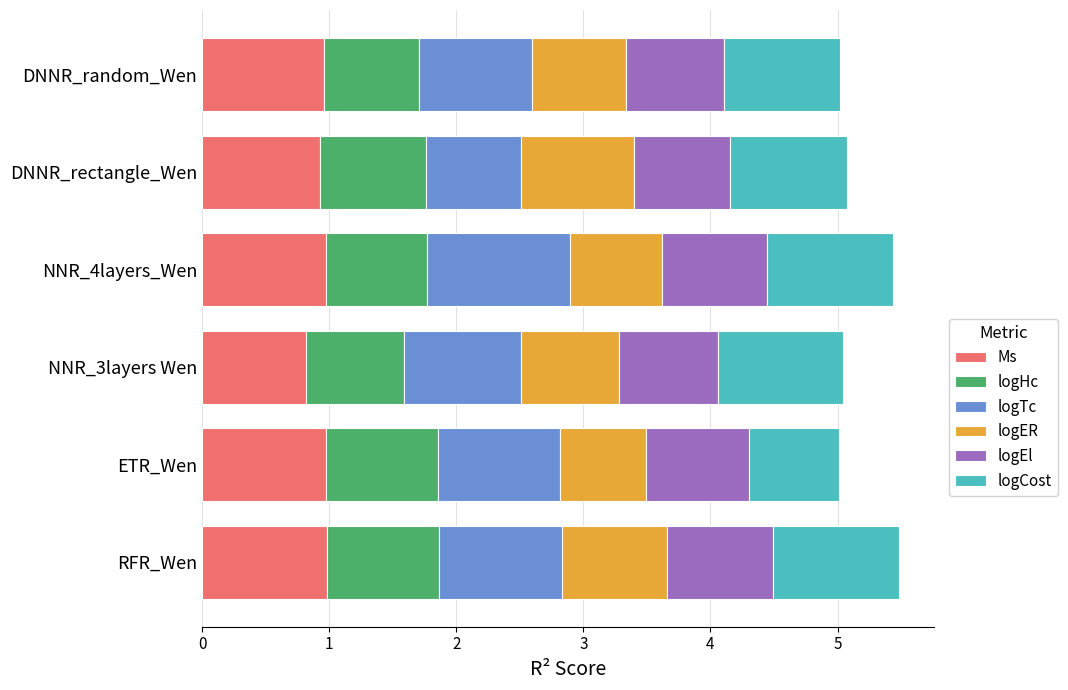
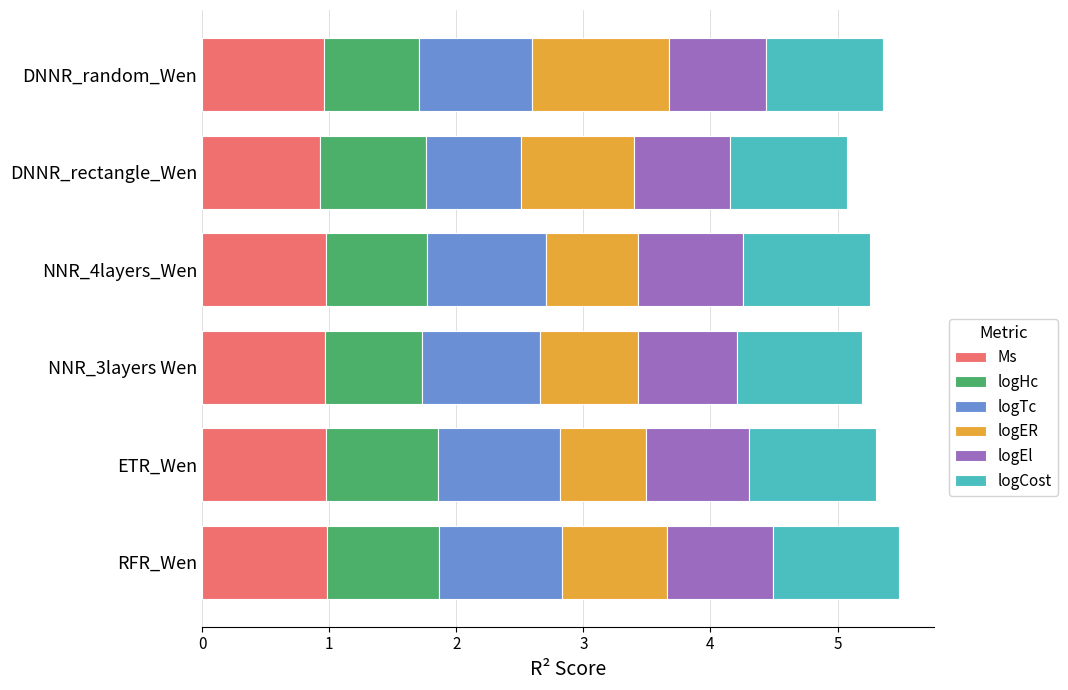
logER, DNNR_random_Wen: 0.74 -> 1.08
logTc, NNR_4layers_Wen: 1.13 -> 0.94
Ms, NNR_3layers Wen: 0.82 -> 0.97
logCost, ETR_Wen: 0.71 -> 1.00
